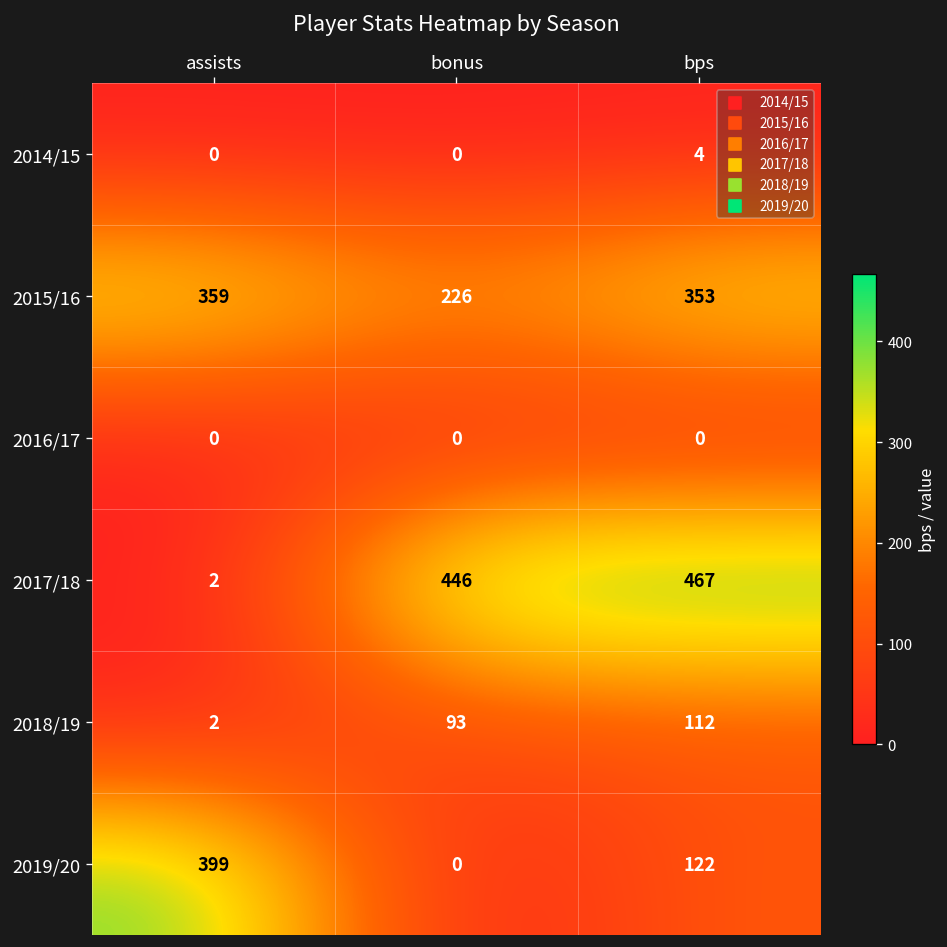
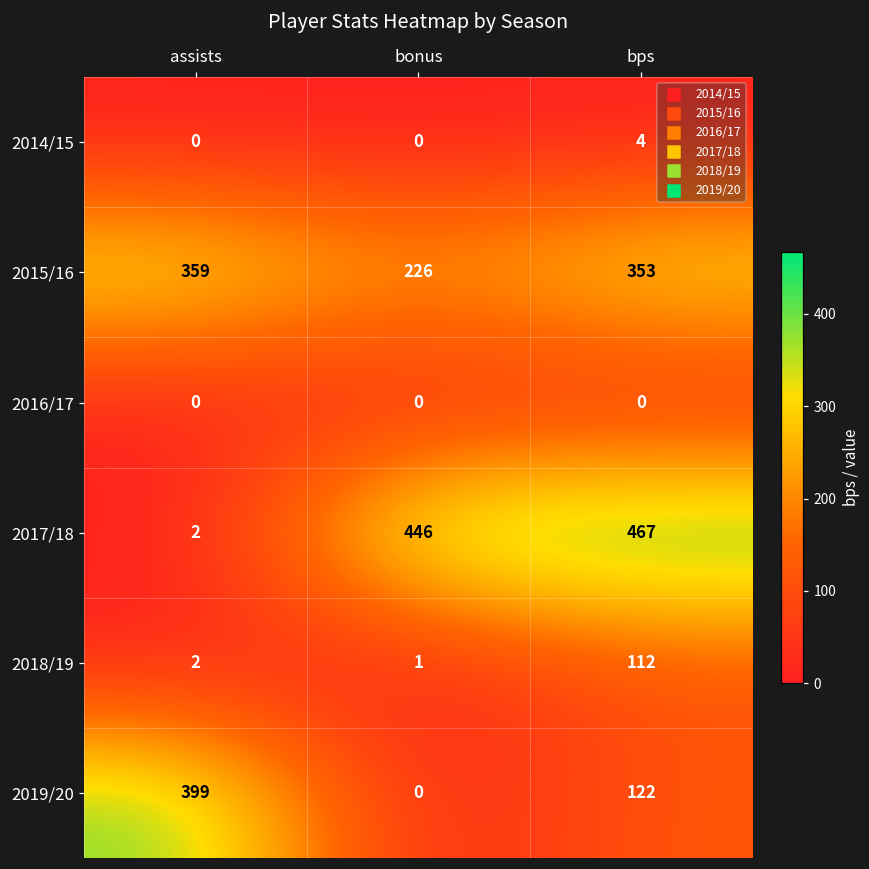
2018/19, bonus: 93 -> 1
